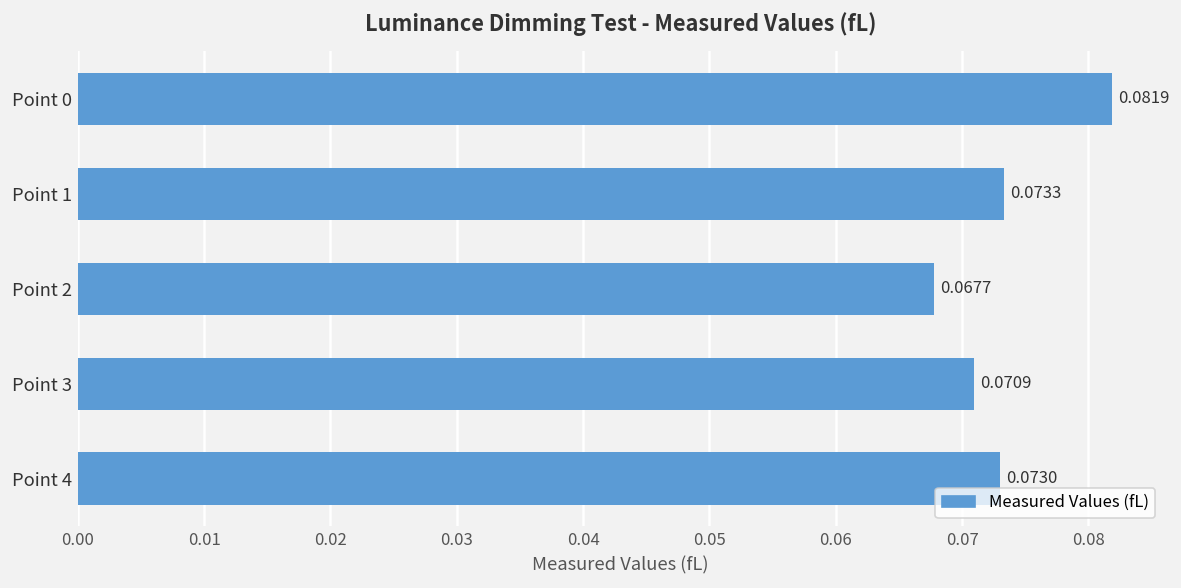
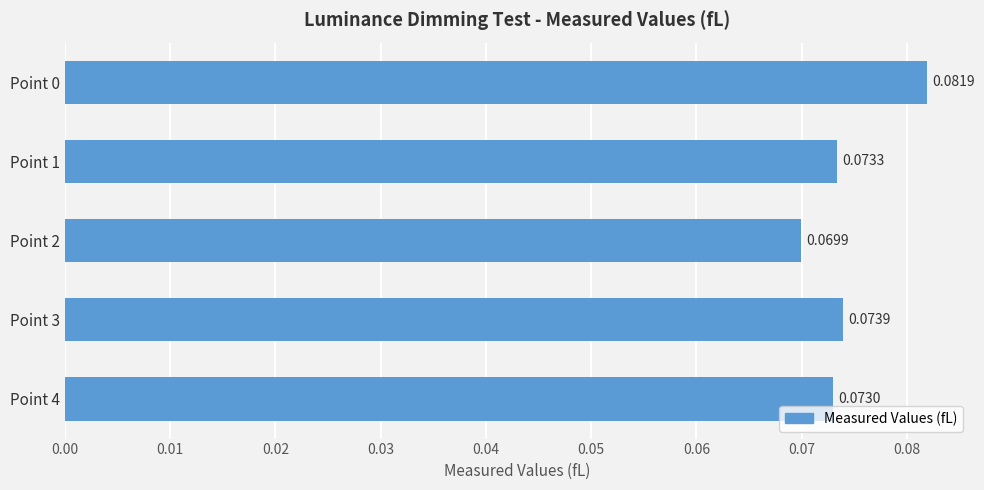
Point 2: 0.0677 -> 0.0699
Point 3: 0.0709 -> 0.0739
